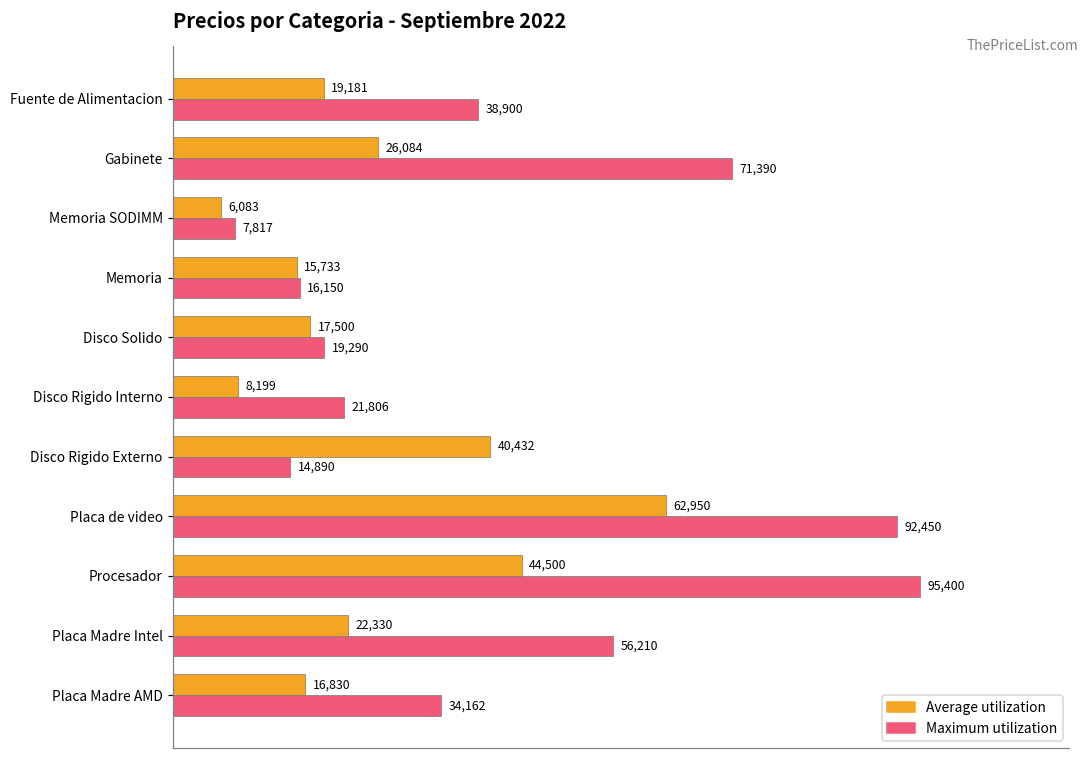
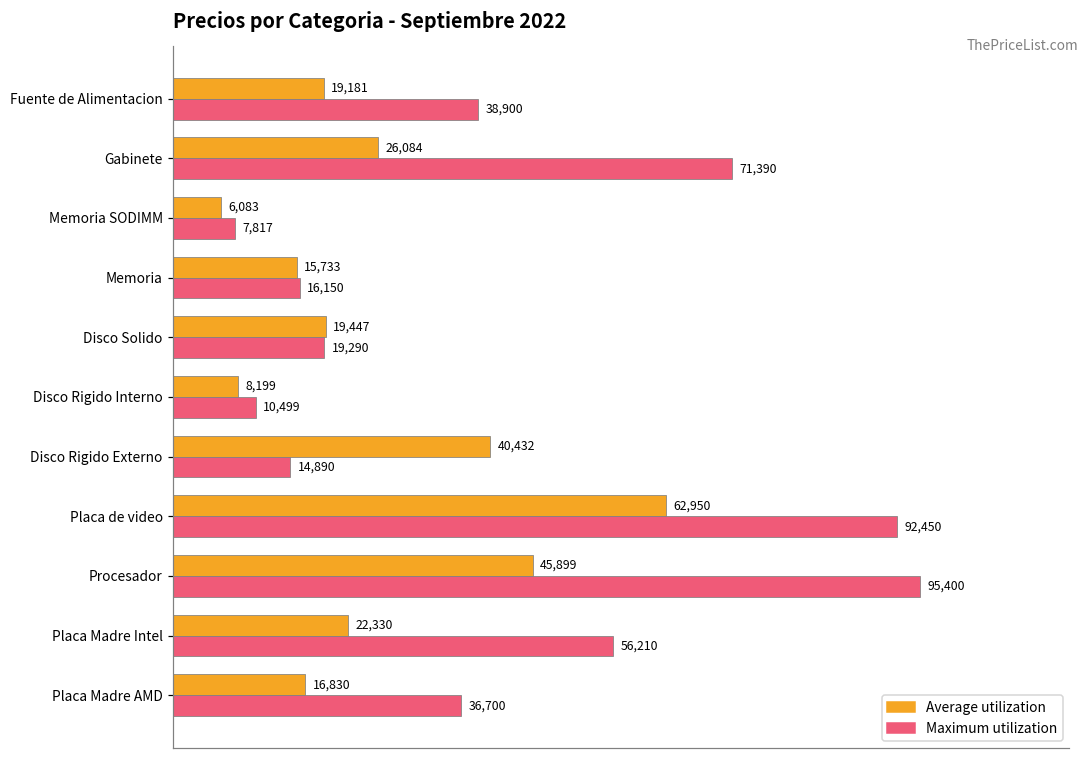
Average utilization, Disco Solido: 17,500 -> 19,447
Maximum utilization, Disco Rigido Interno: 21,806 -> 10,499
Average utilization, Procesador: 44,500 -> 45,899
Maximum utilization, Placa Madre AMD: 34,162 -> 36,700
